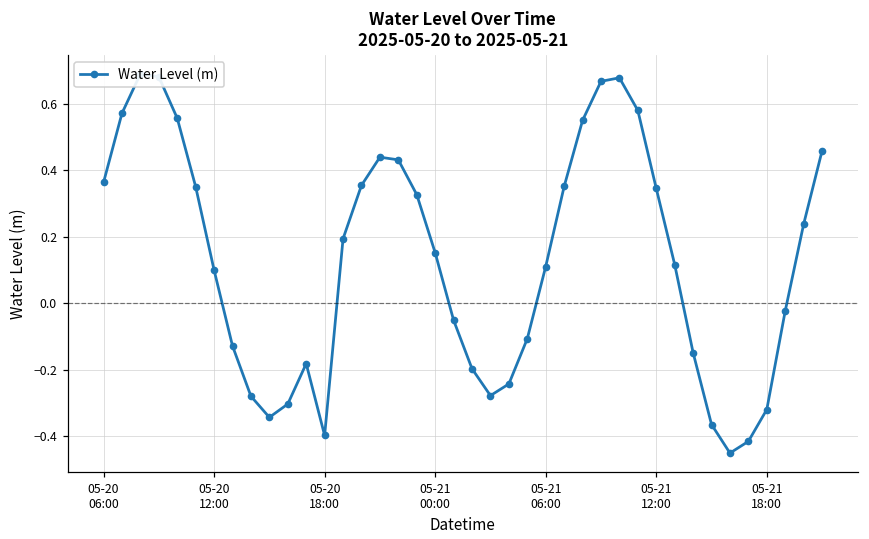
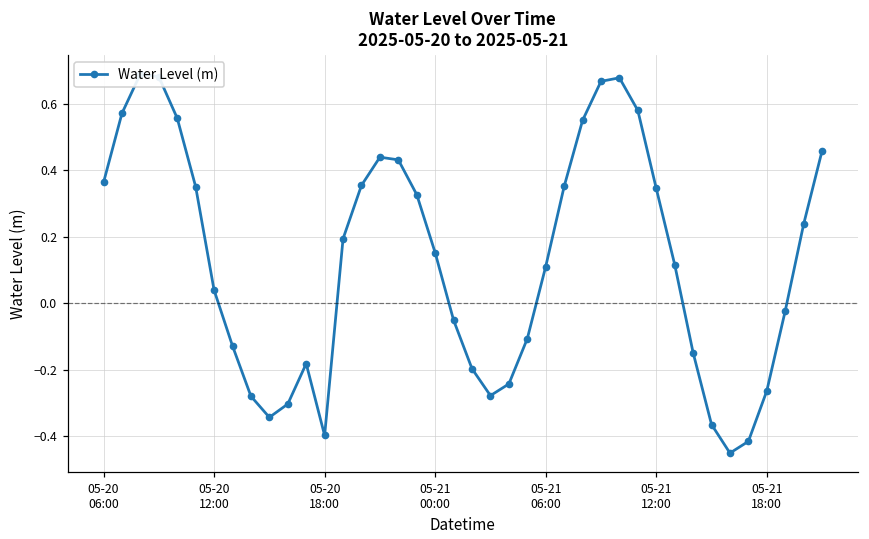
05-20 12:00: 0.10 -> 0.04
05-21 18:00: -0.32 -> -0.26
